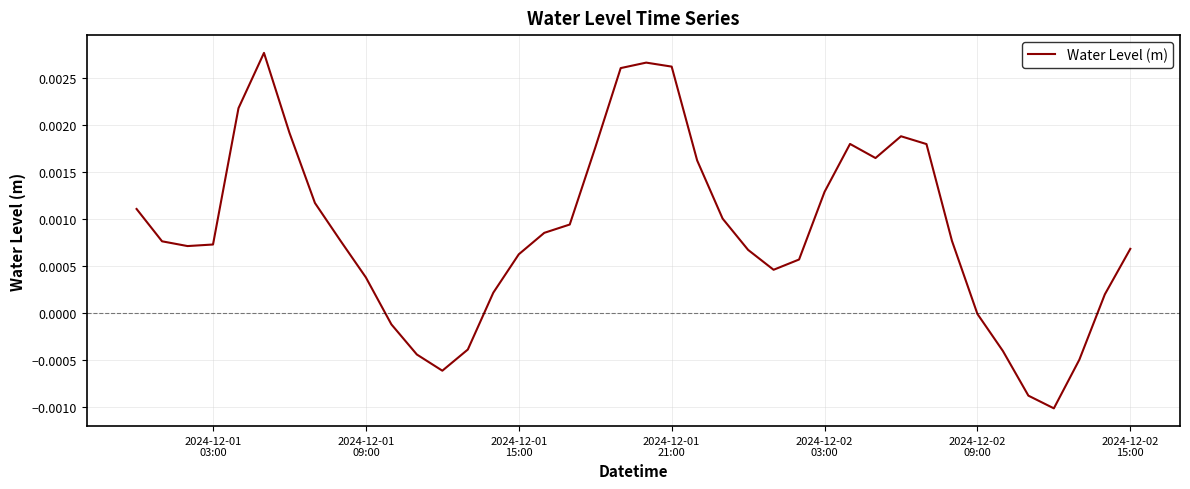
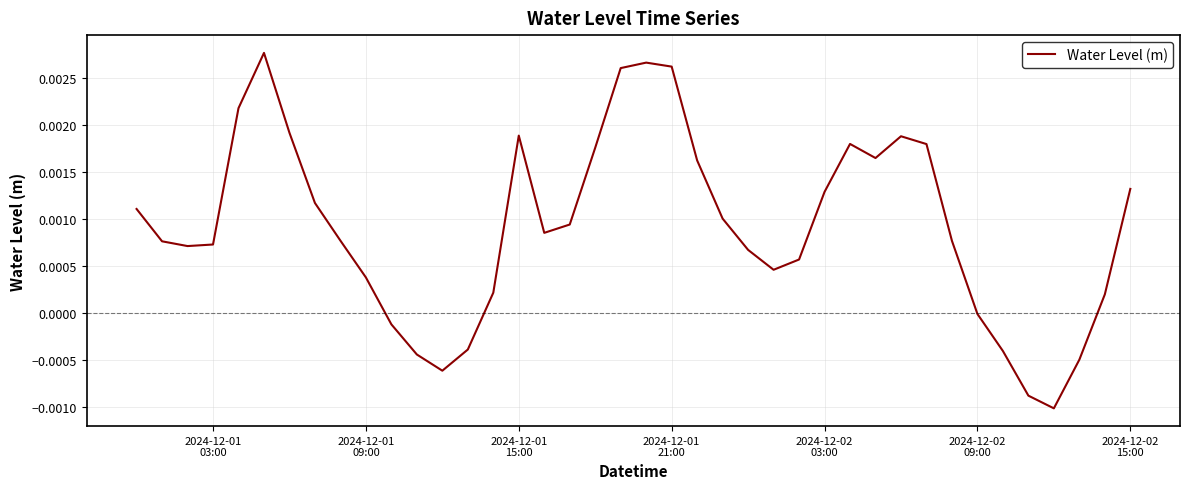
2024-12-01 15:00: 0.0006 -> 0.0019
2024-12-02 15:00: 0.0007 -> 0.0013
